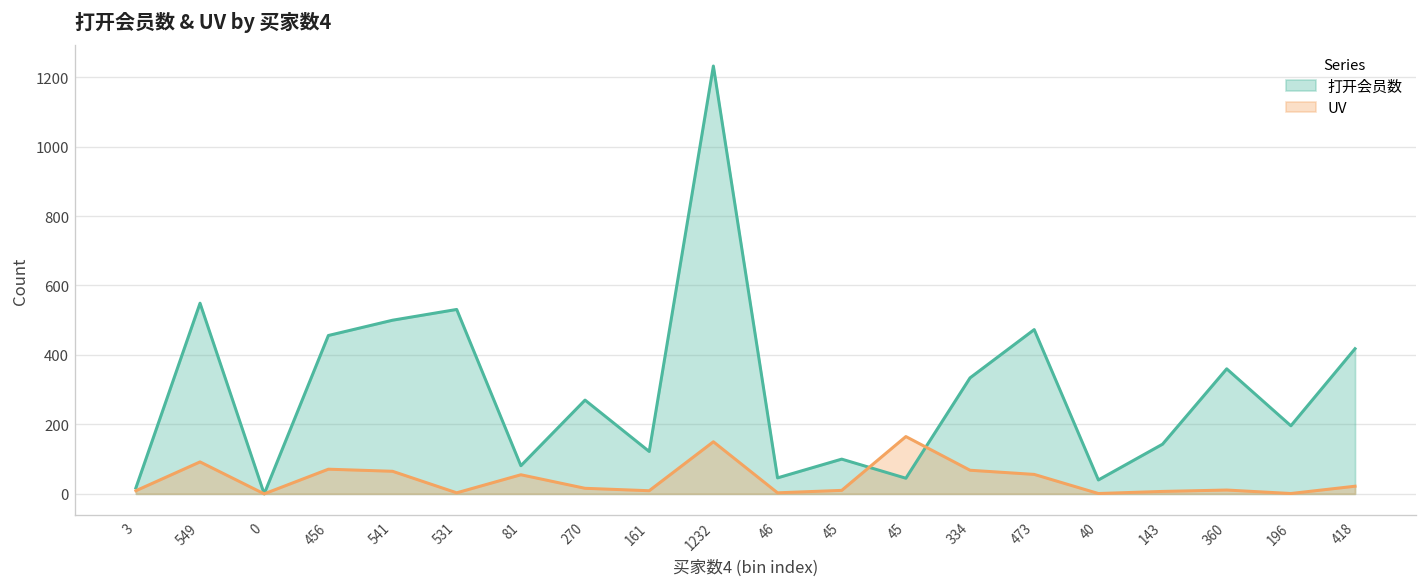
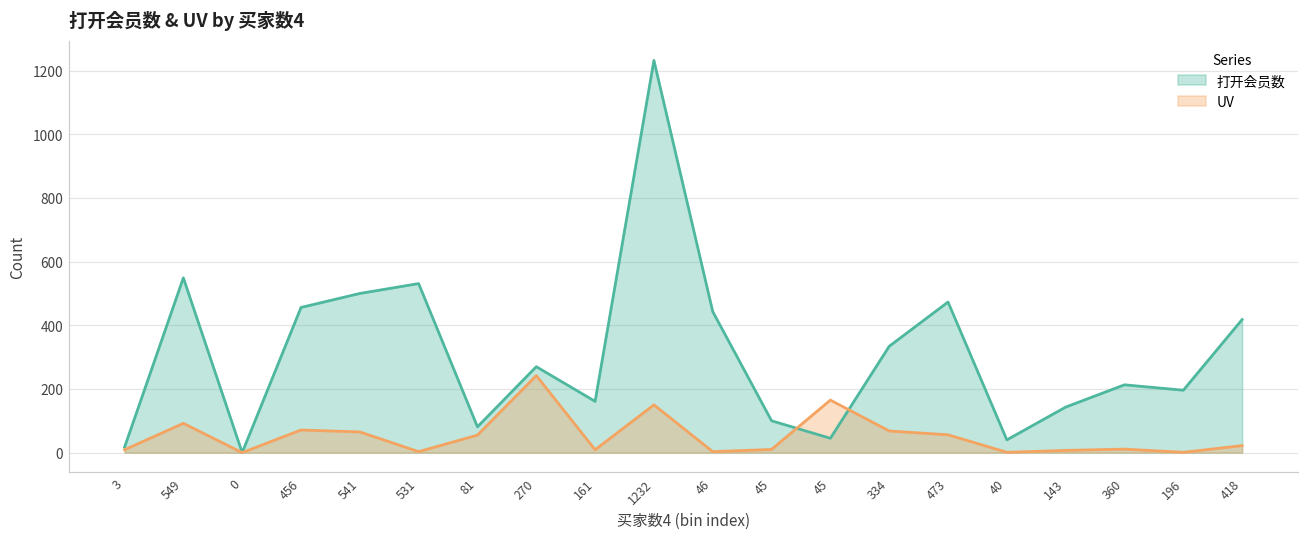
UV, 270: 20 -> 240
打开会员数, 161: 120 -> 160
打开会员数, 46: 50 -> 440
打开会员数, 360: 360 -> 210
